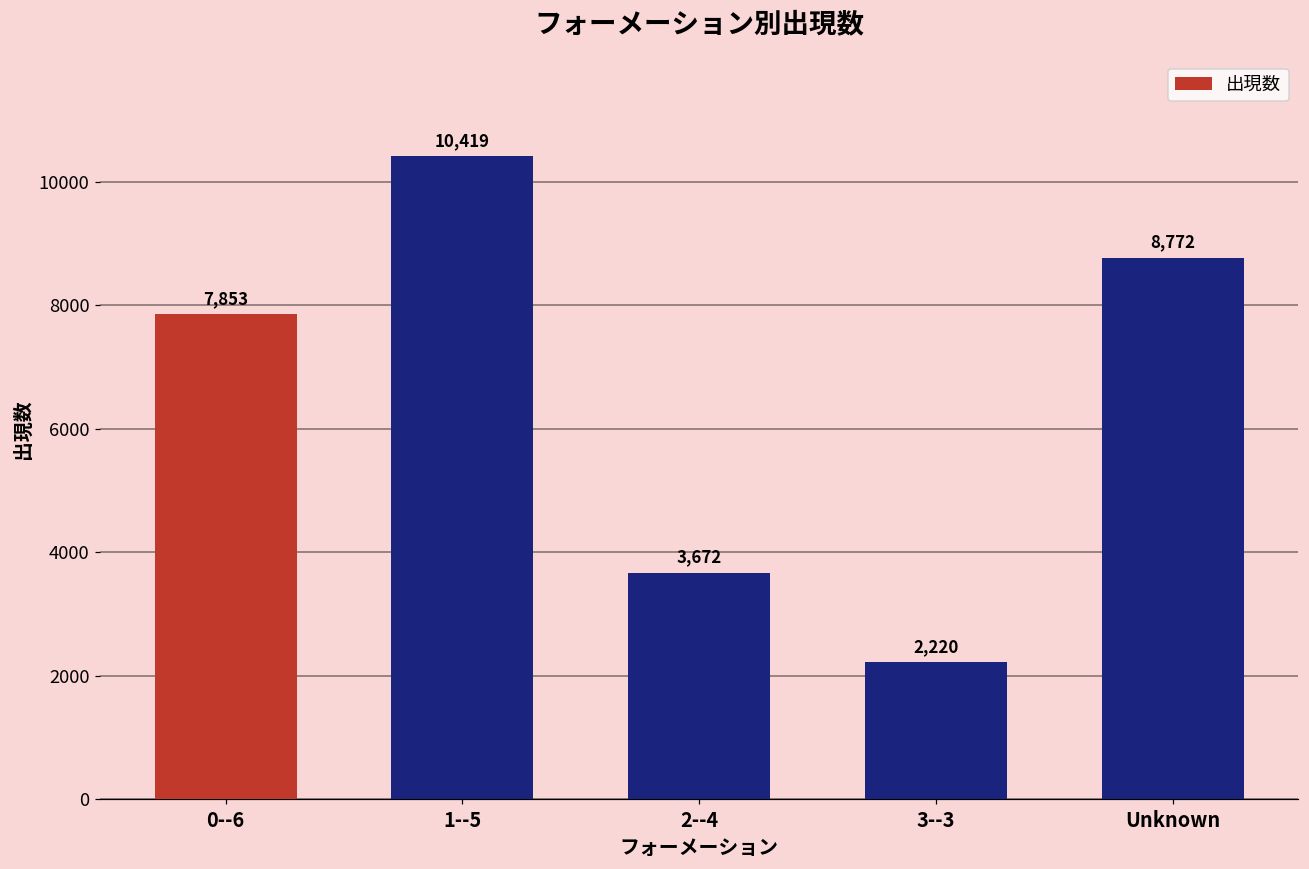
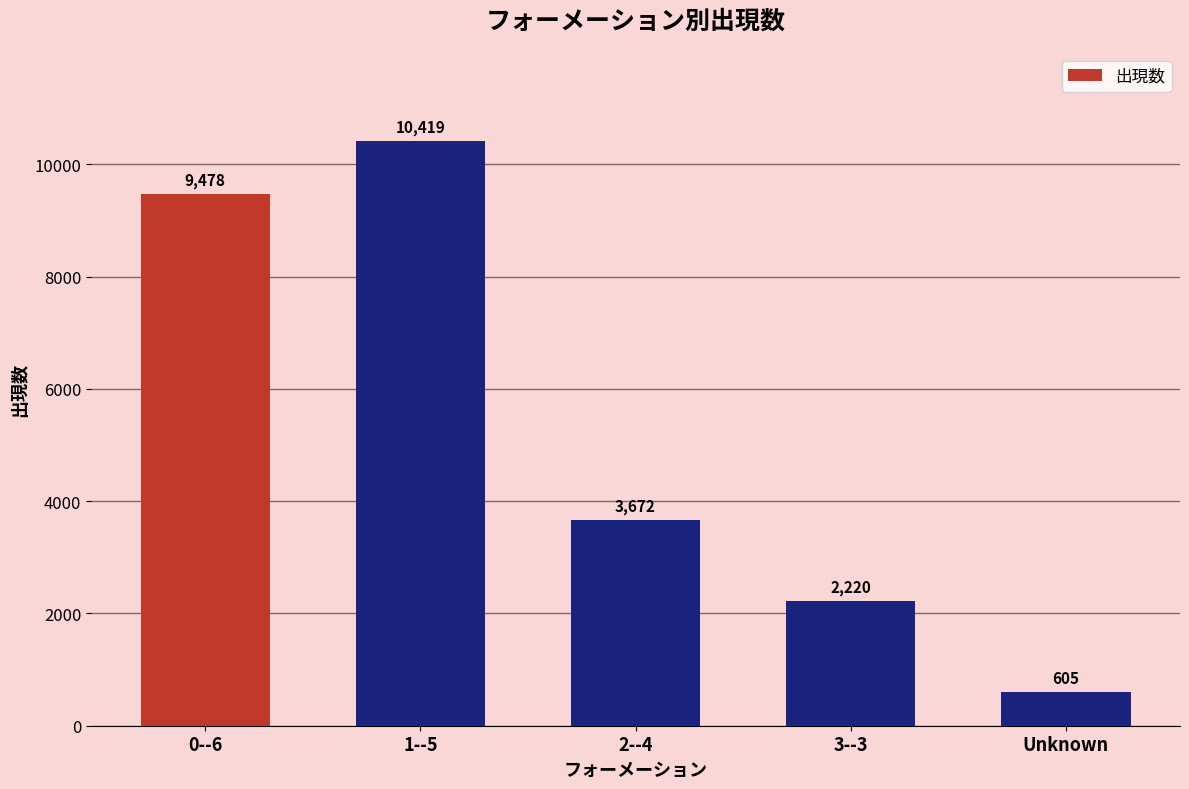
0--6: 7,853 -> 9,478
Unknown: 8,772 -> 605
